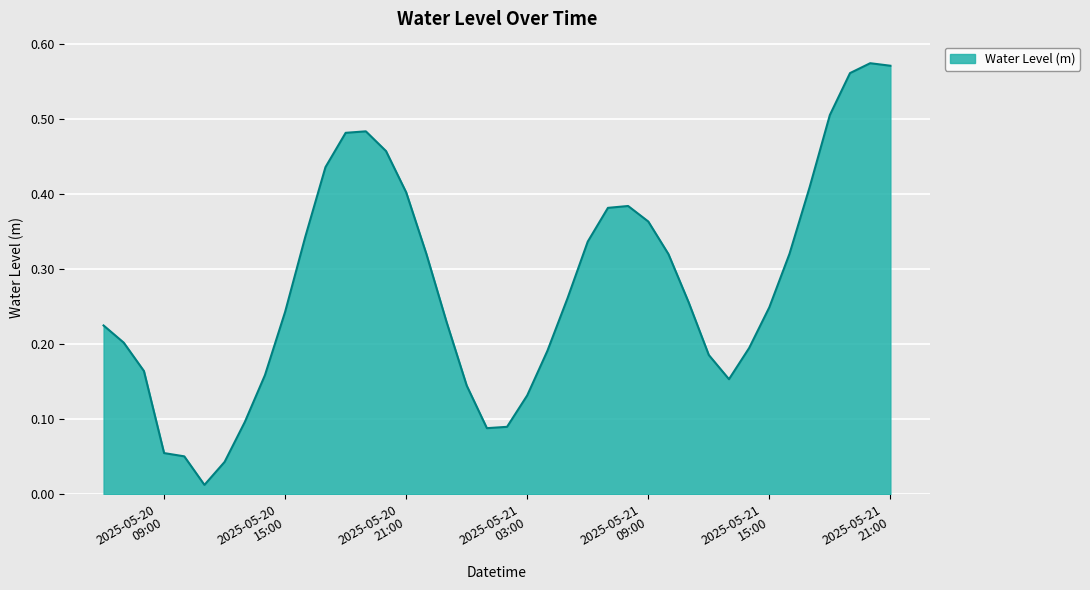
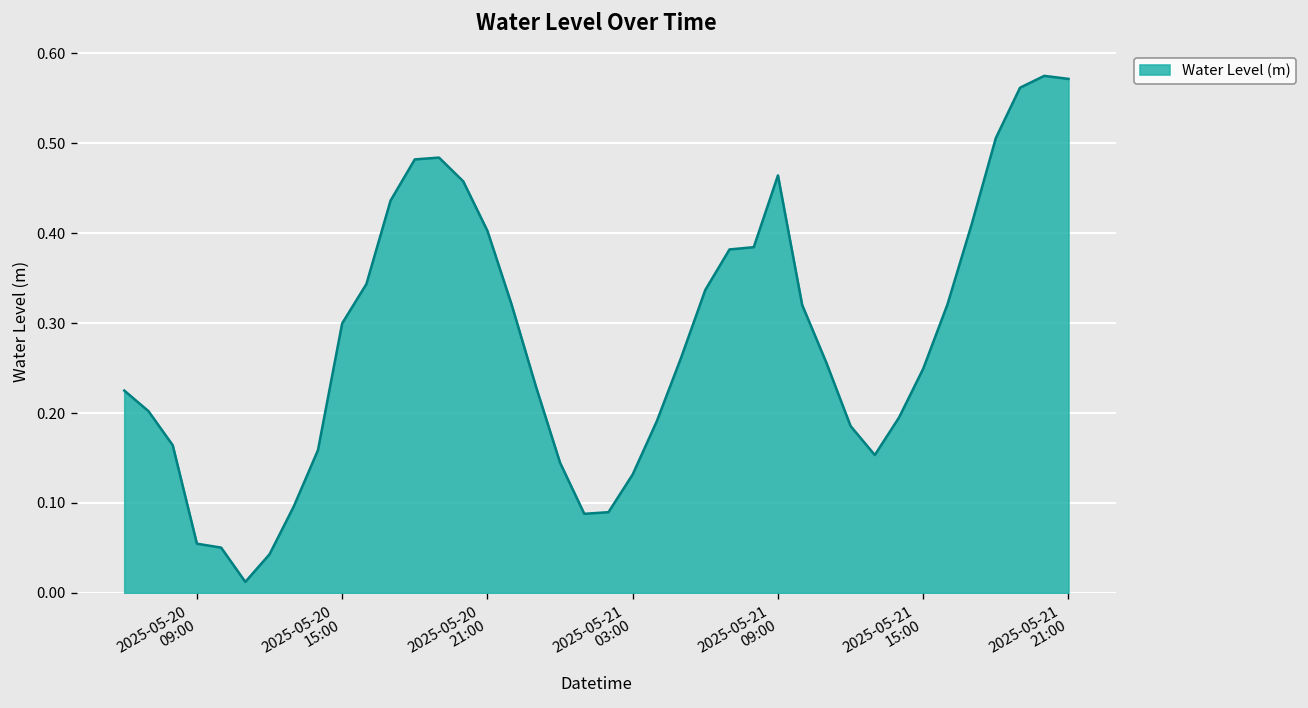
2025-05-20 15:00: 0.24 -> 0.30
2025-05-21 09:00: 0.36 -> 0.46
